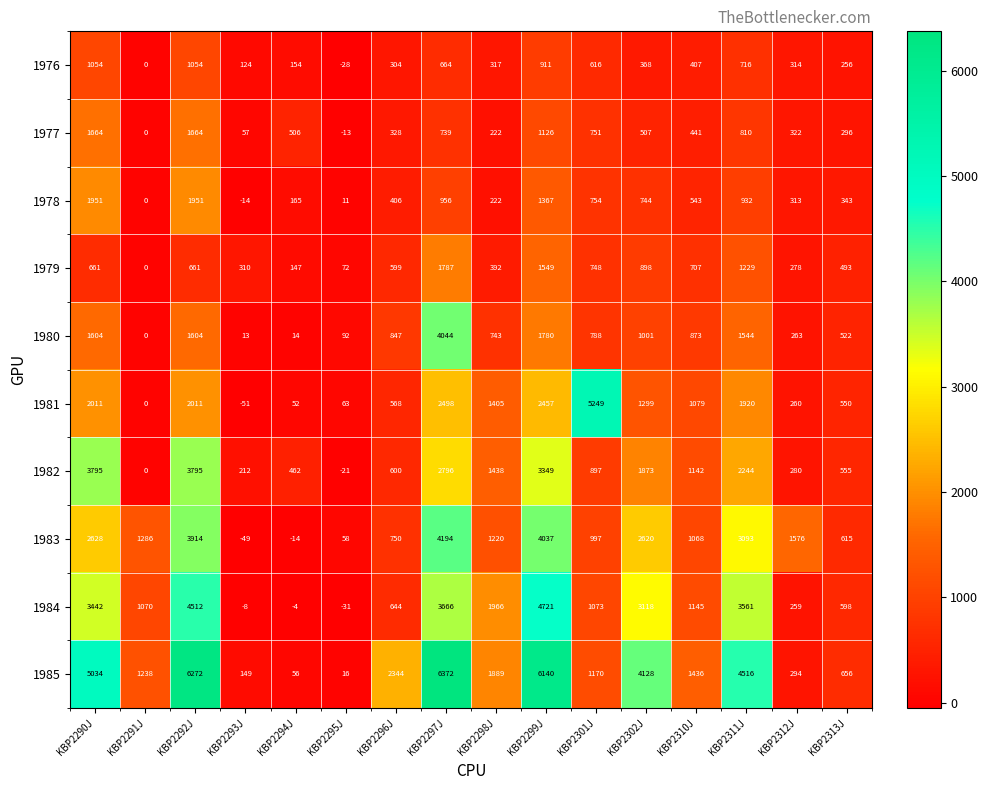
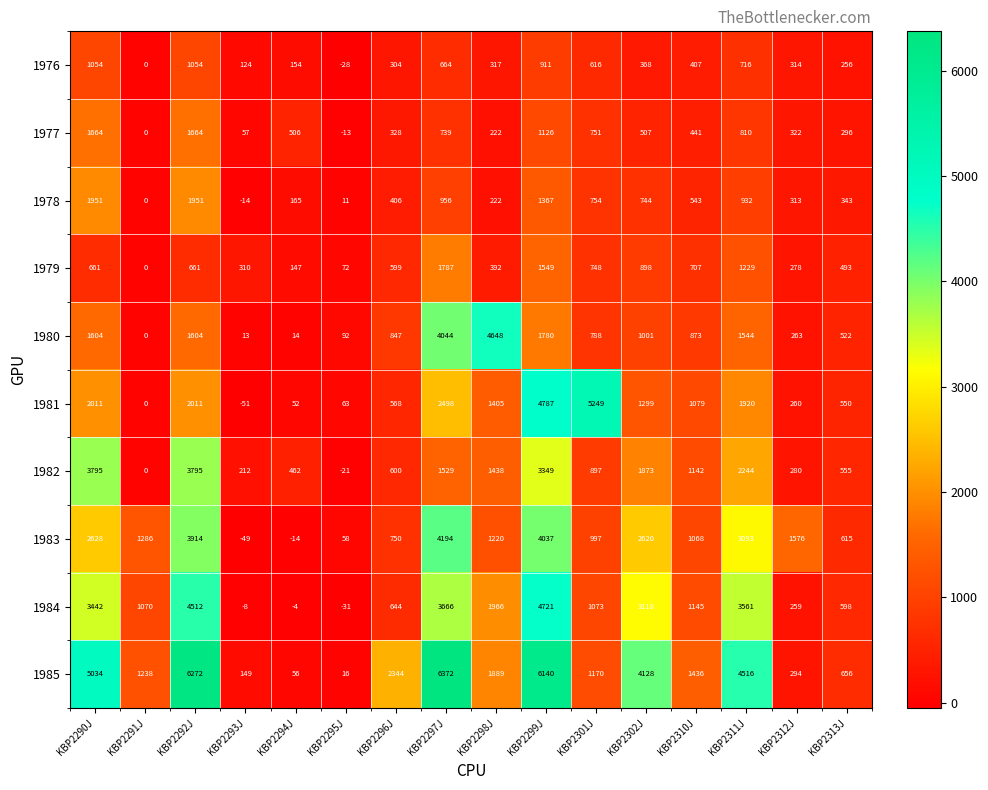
1980, KBP2298J: 743 -> 4648
1981, KBP2299J: 2457 -> 4787
1982, KBP2297J: 2796 -> 1529
